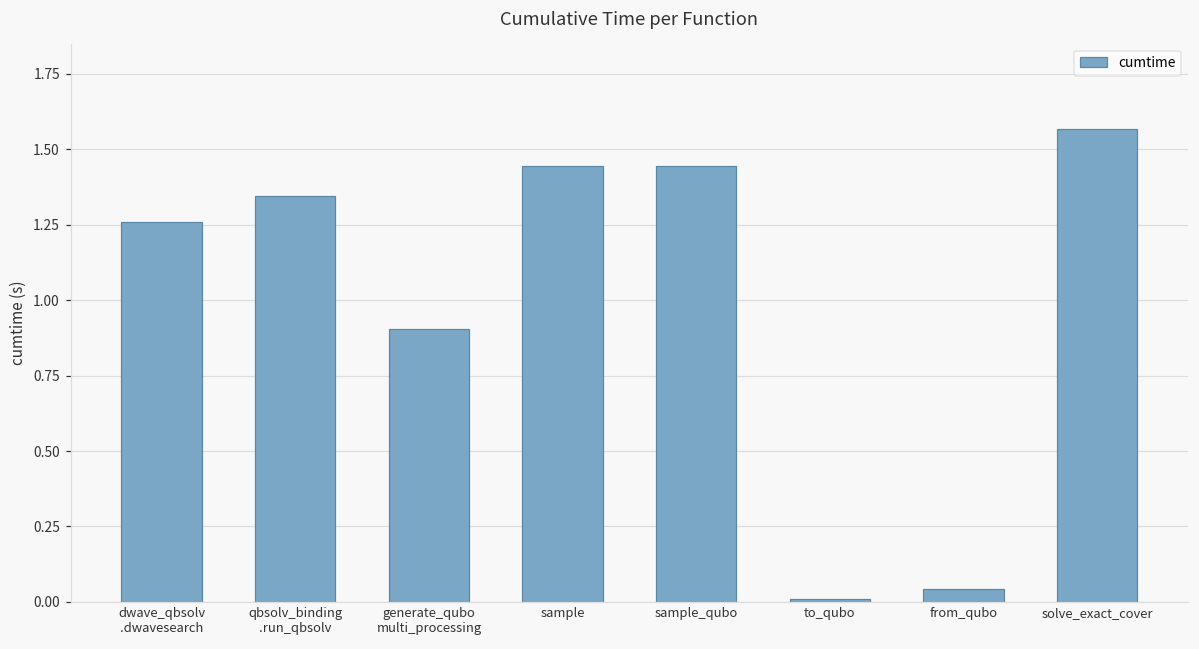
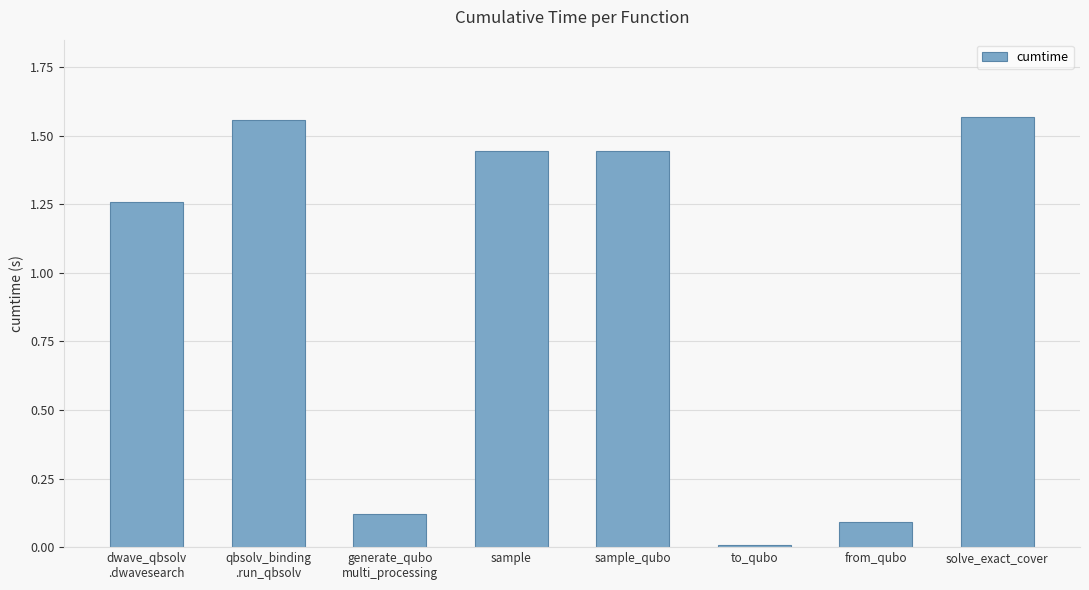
qbsolv_binding .run_qbsolv: 1.34 -> 1.56
generate_qubo multi_processing: 0.91 -> 0.12
from_qubo: 0.04 -> 0.09
